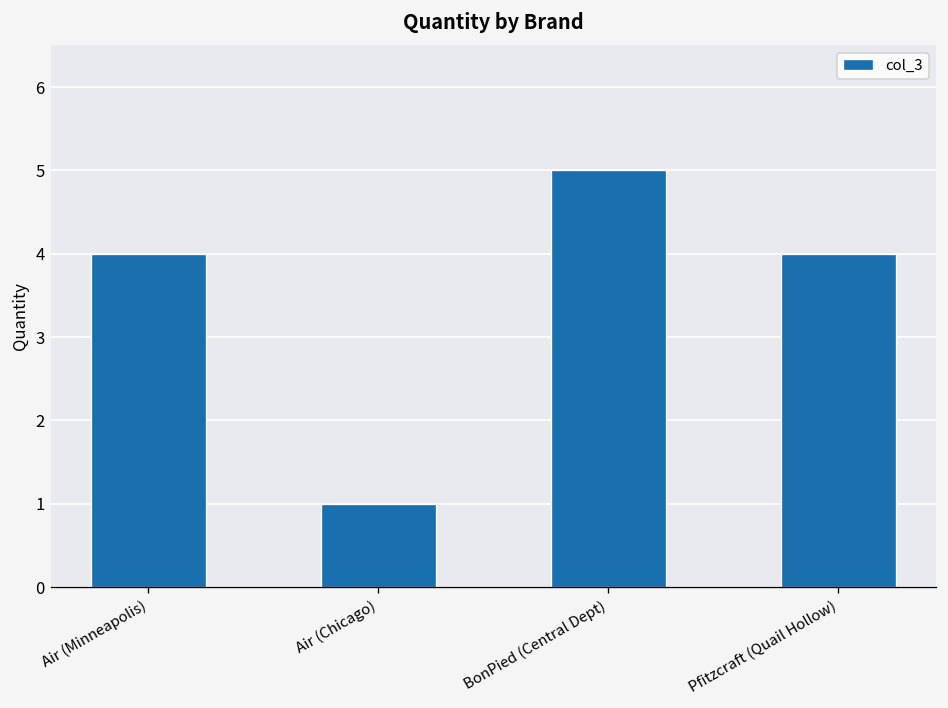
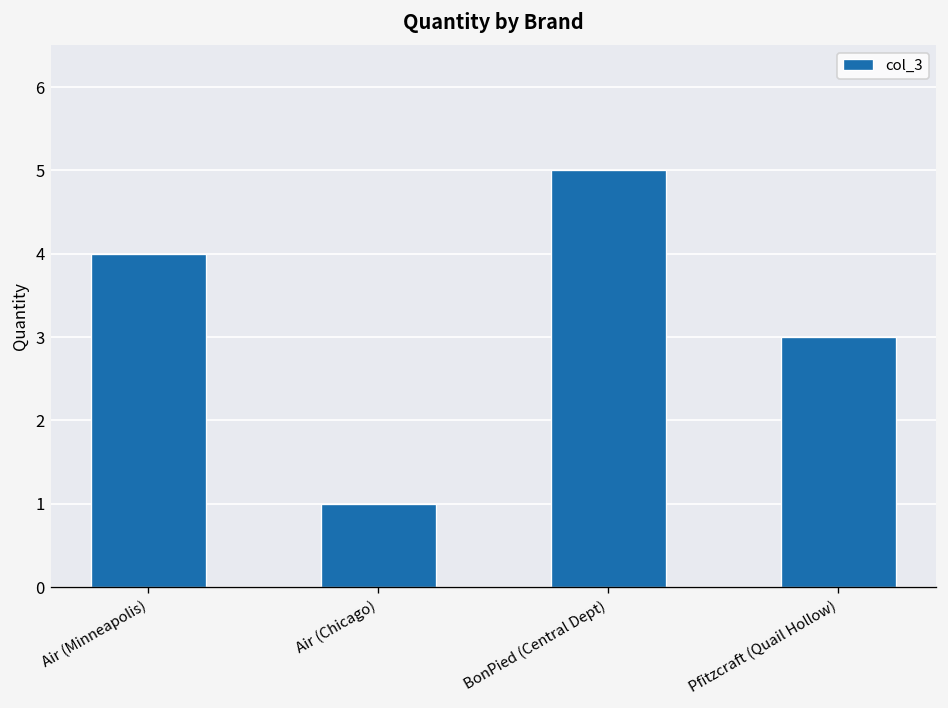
Pfitzcraft (Quail Hollow): 4 -> 3
